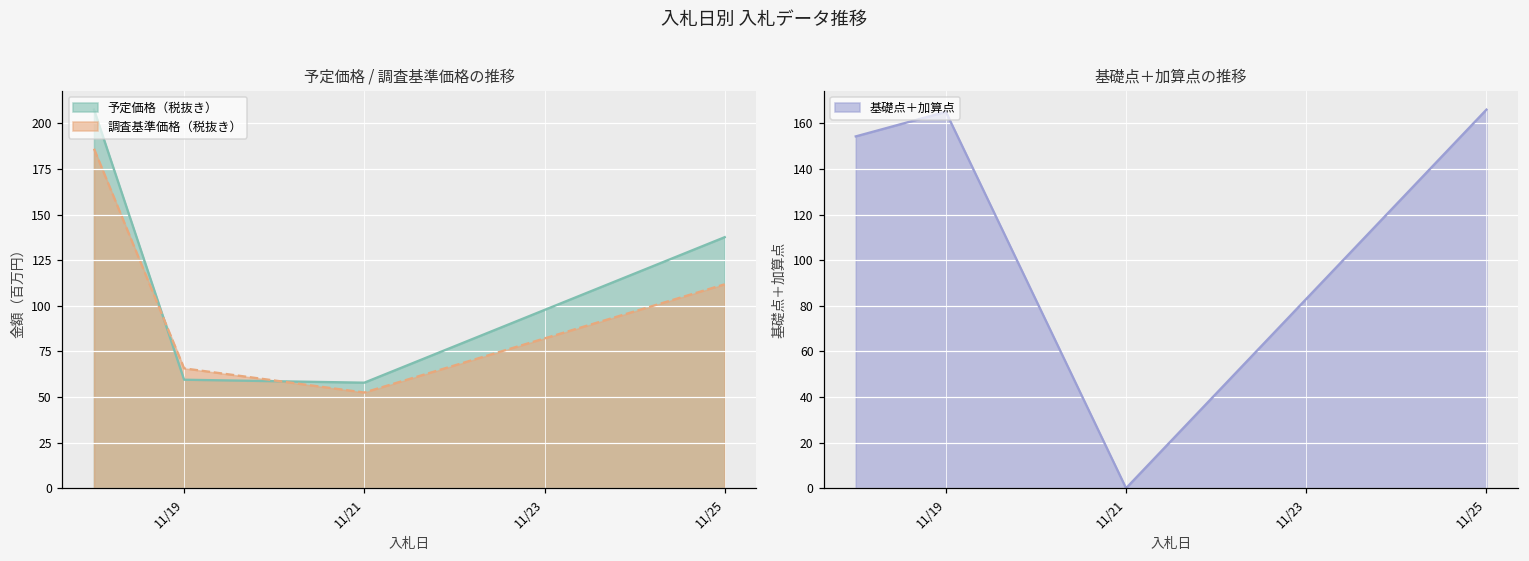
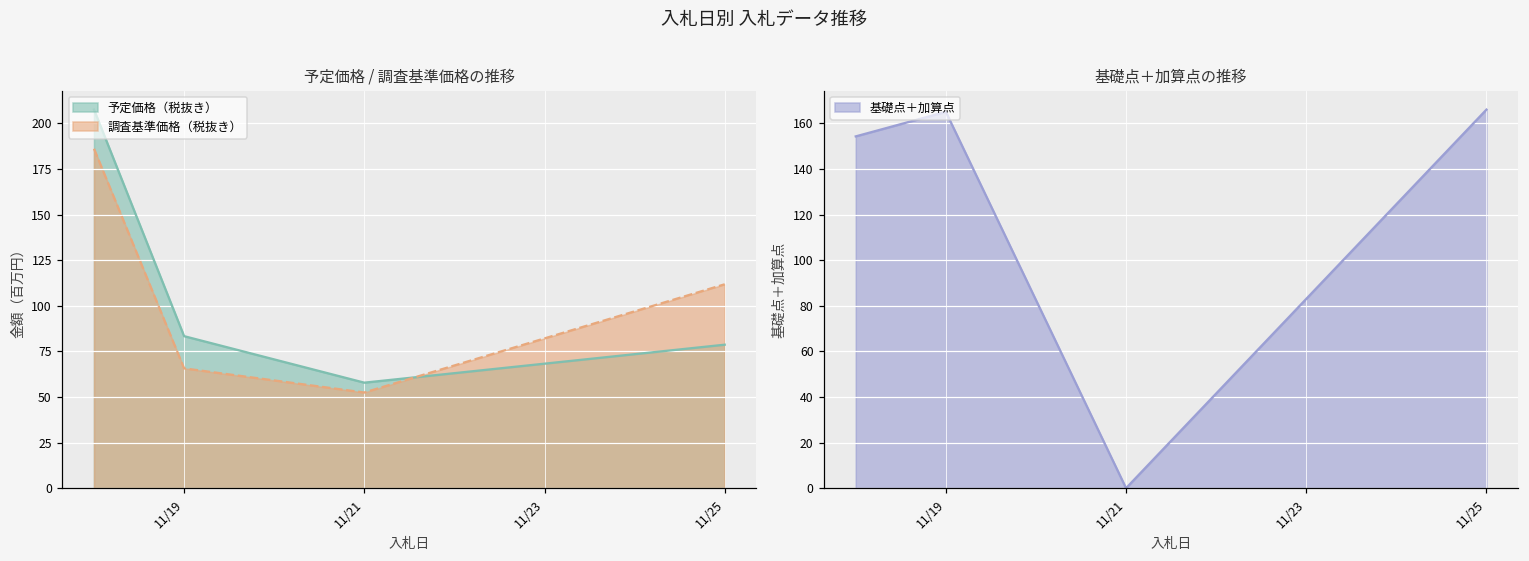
予定価格 / 調査基準価格の推移, 予定価格（税抜き）, 11/19: 59 -> 83
予定価格 / 調査基準価格の推移, 予定価格（税抜き）, 11/25: 138 -> 79
